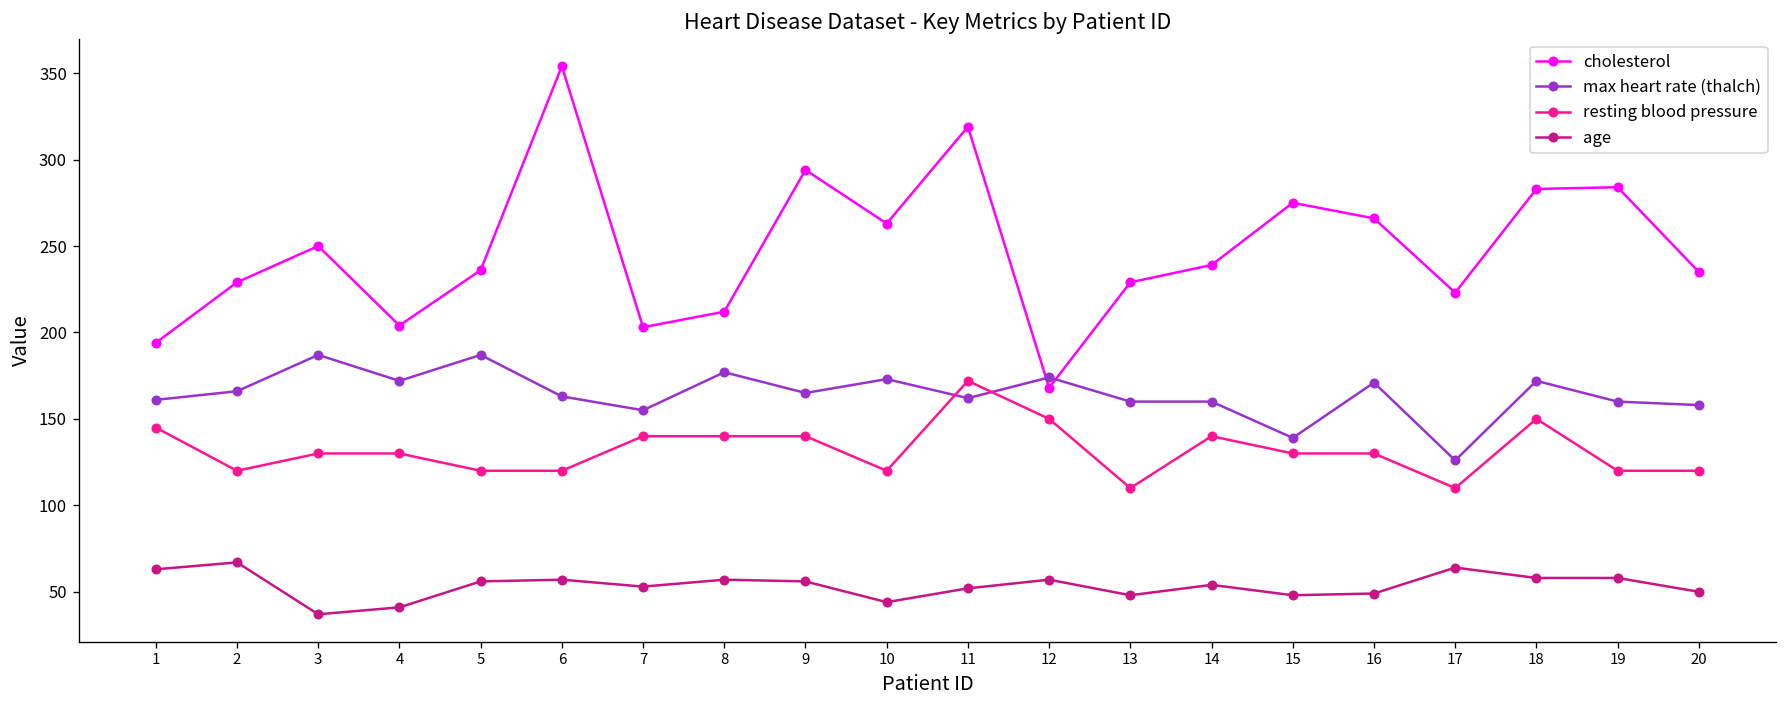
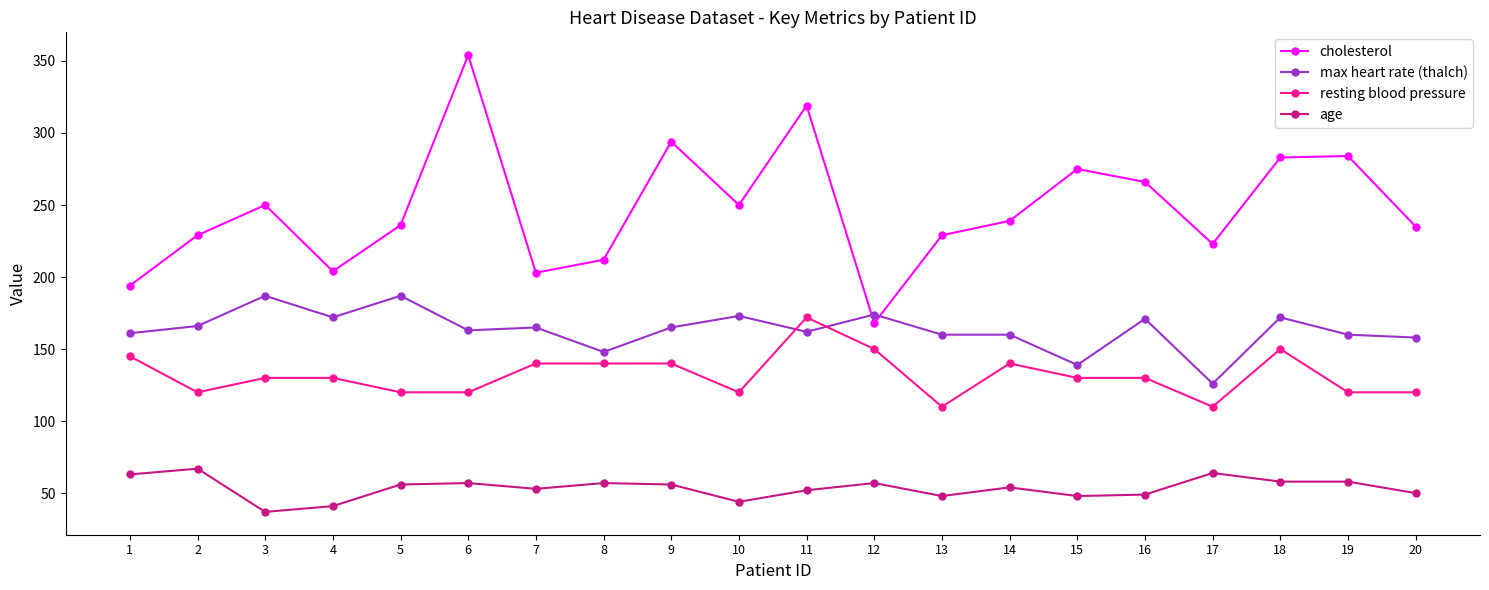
max heart rate (thalch), 7: 155 -> 165
max heart rate (thalch), 8: 177 -> 148
cholesterol, 10: 263 -> 250
